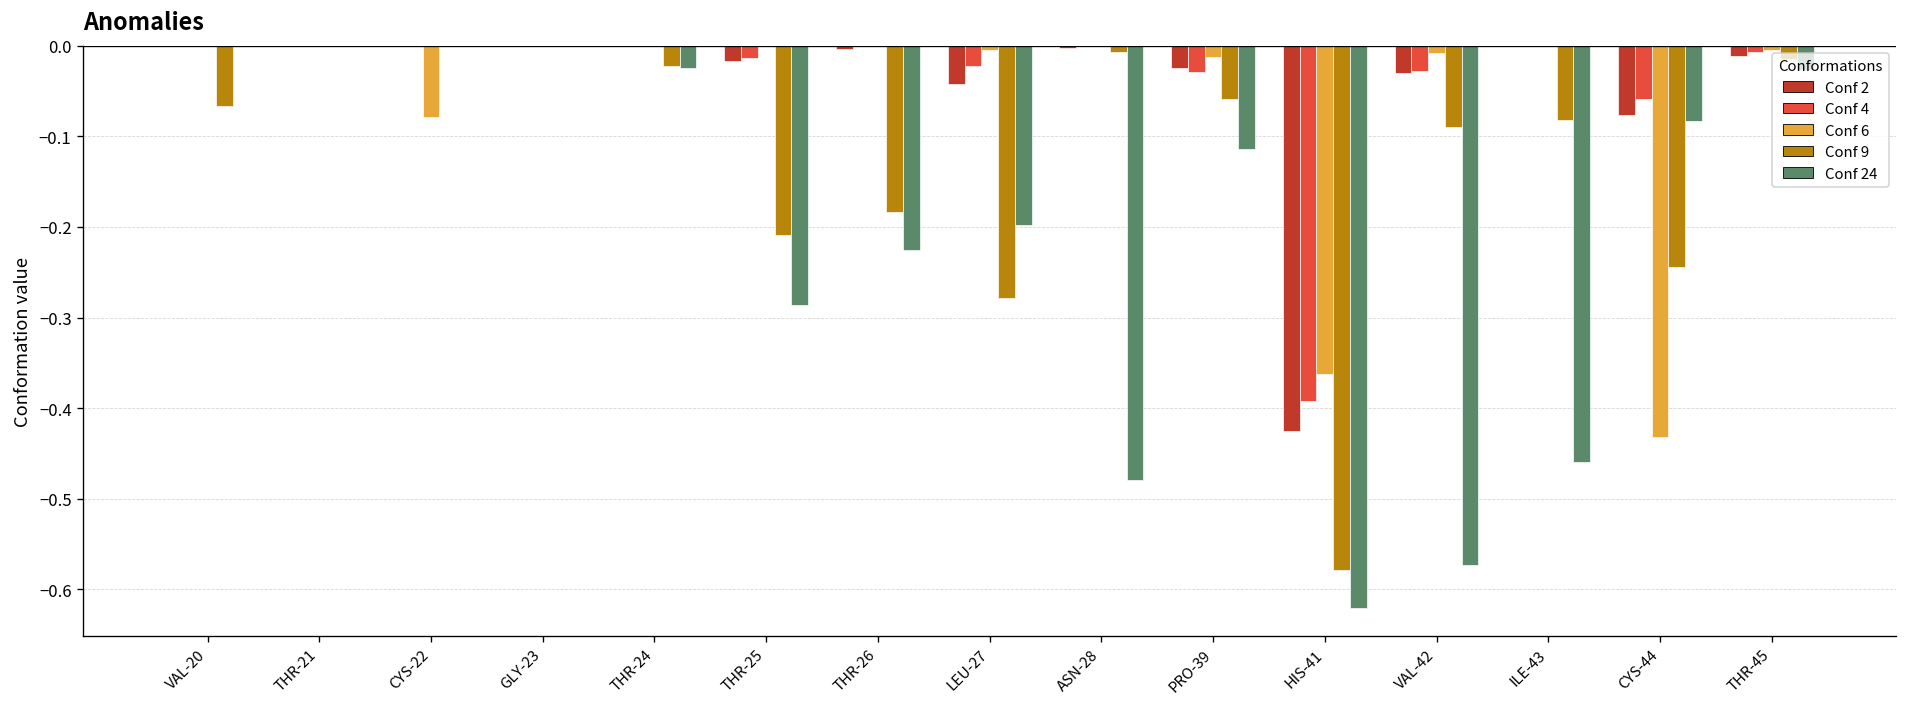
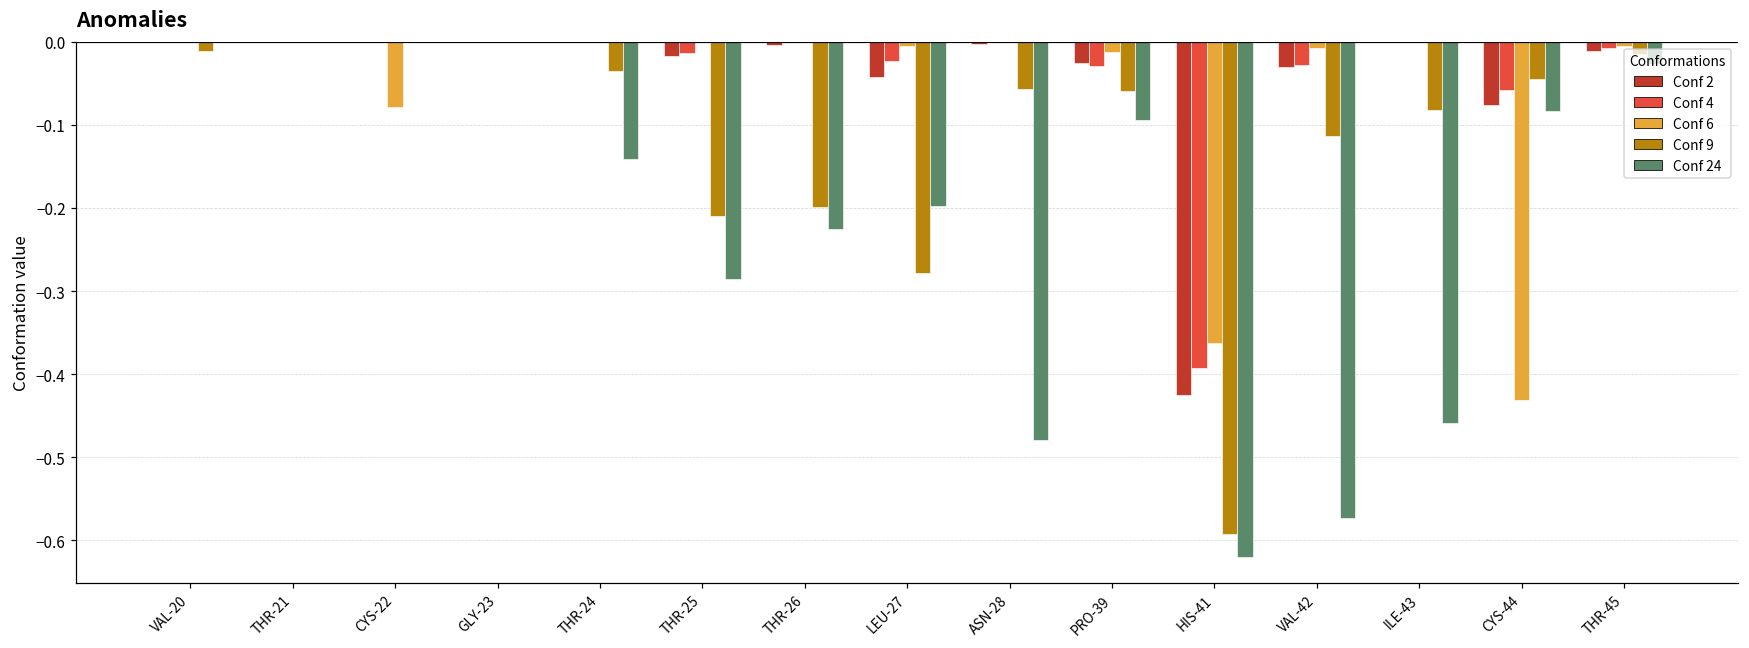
Conf 9, VAL-20: -0.07 -> -0.01
Conf 9, THR-24: -0.02 -> -0.04
Conf 24, THR-24: -0.02 -> -0.14
Conf 9, THR-26: -0.18 -> -0.20
Conf 9, ASN-28: -0.01 -> -0.06
Conf 24, PRO-39: -0.11 -> -0.09
Conf 9, HIS-41: -0.58 -> -0.59
Conf 9, VAL-42: -0.09 -> -0.11
Conf 9, CYS-44: -0.24 -> -0.04
